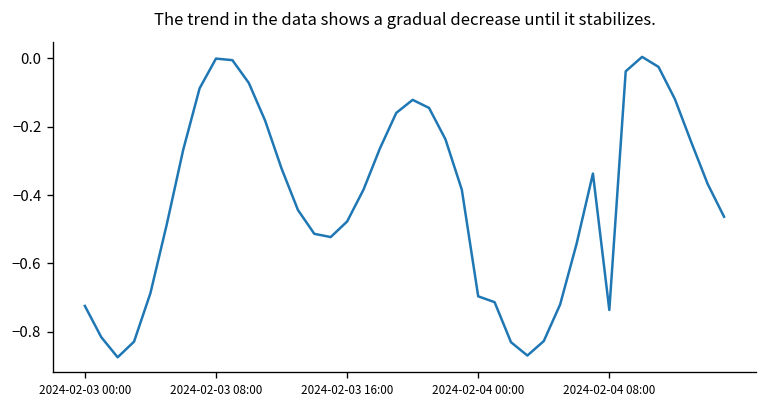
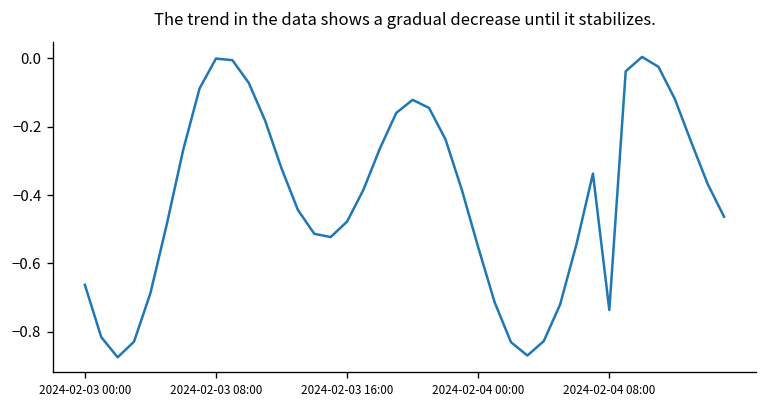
2024-02-03 00:00: -0.72 -> -0.66
2024-02-04 00:00: -0.70 -> -0.55
